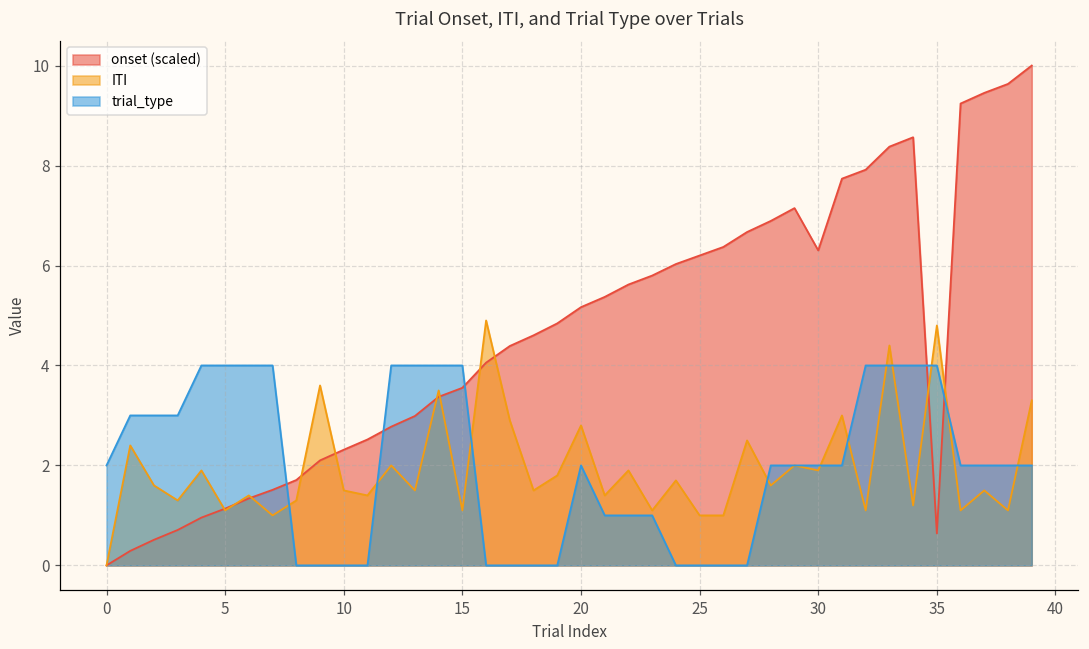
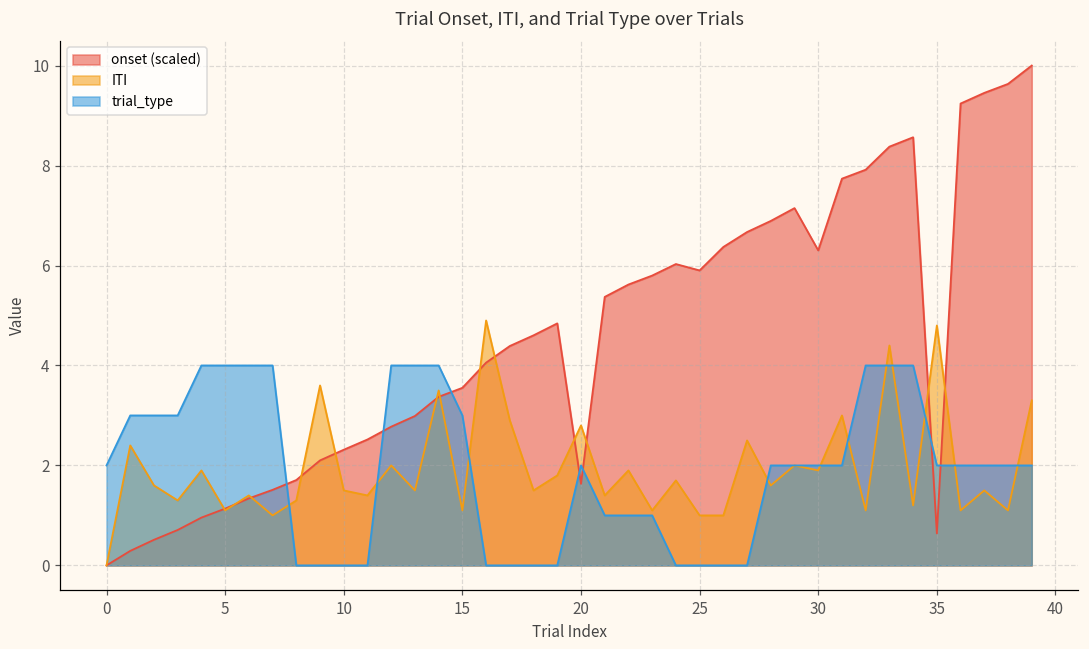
trial_type, 15: 4 -> 3
onset (scaled), 20: 5.2 -> 1.6
onset (scaled), 25: 6.2 -> 5.9
trial_type, 35: 4 -> 2
